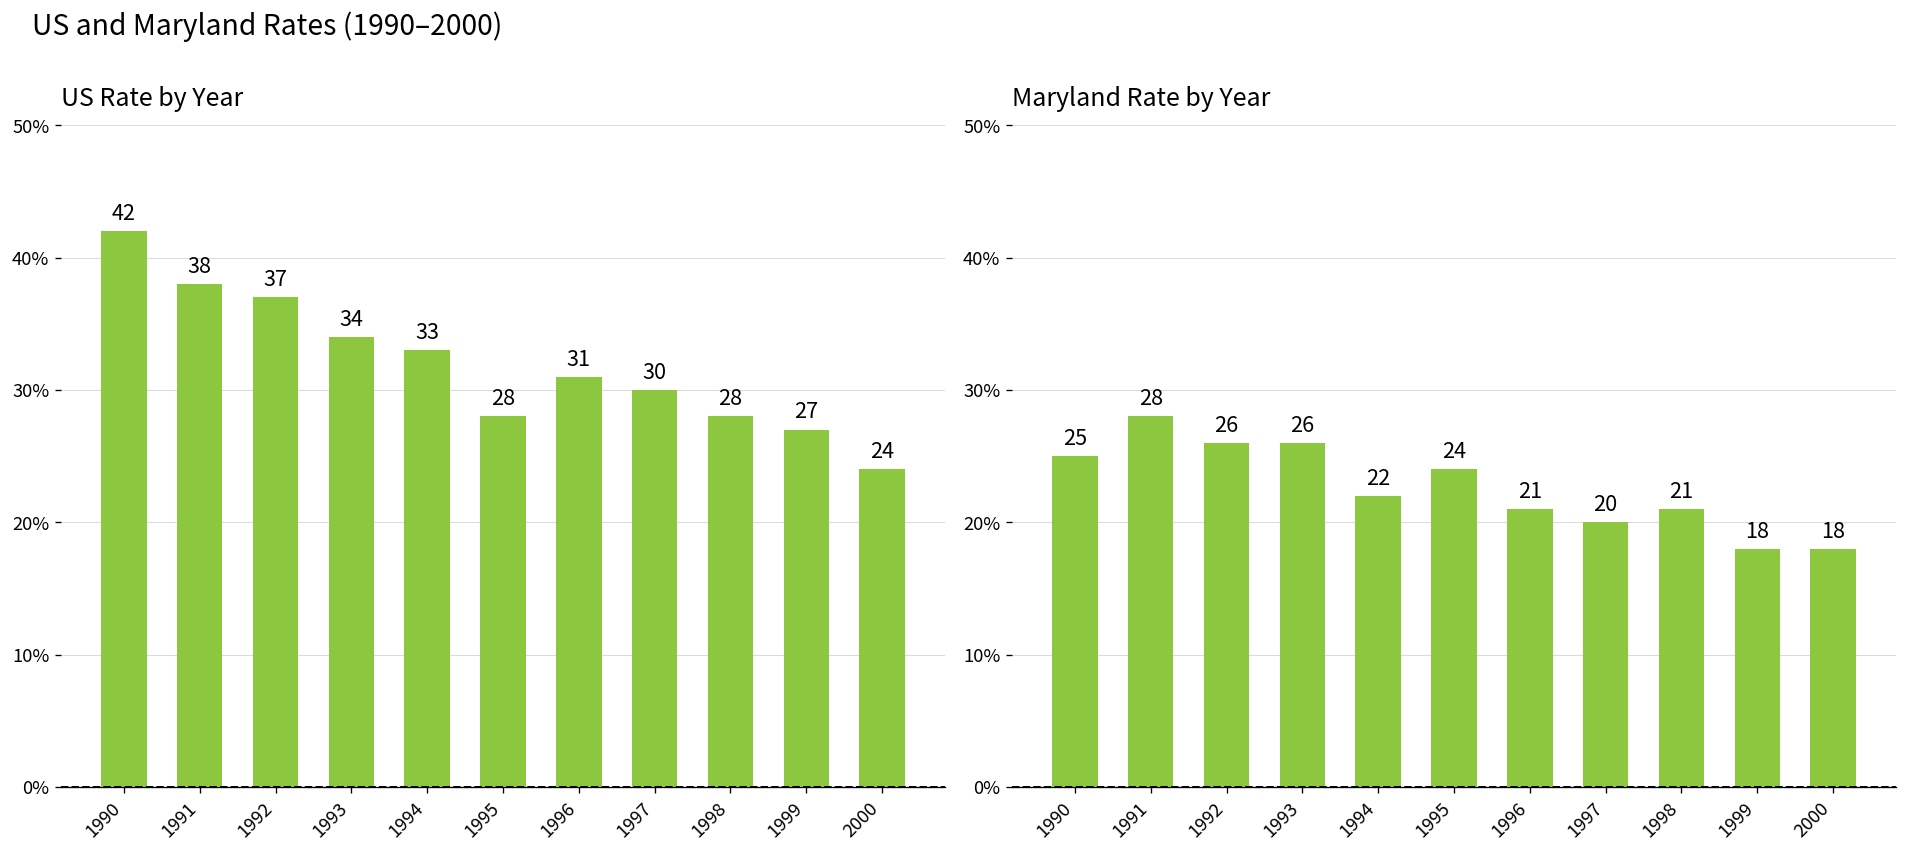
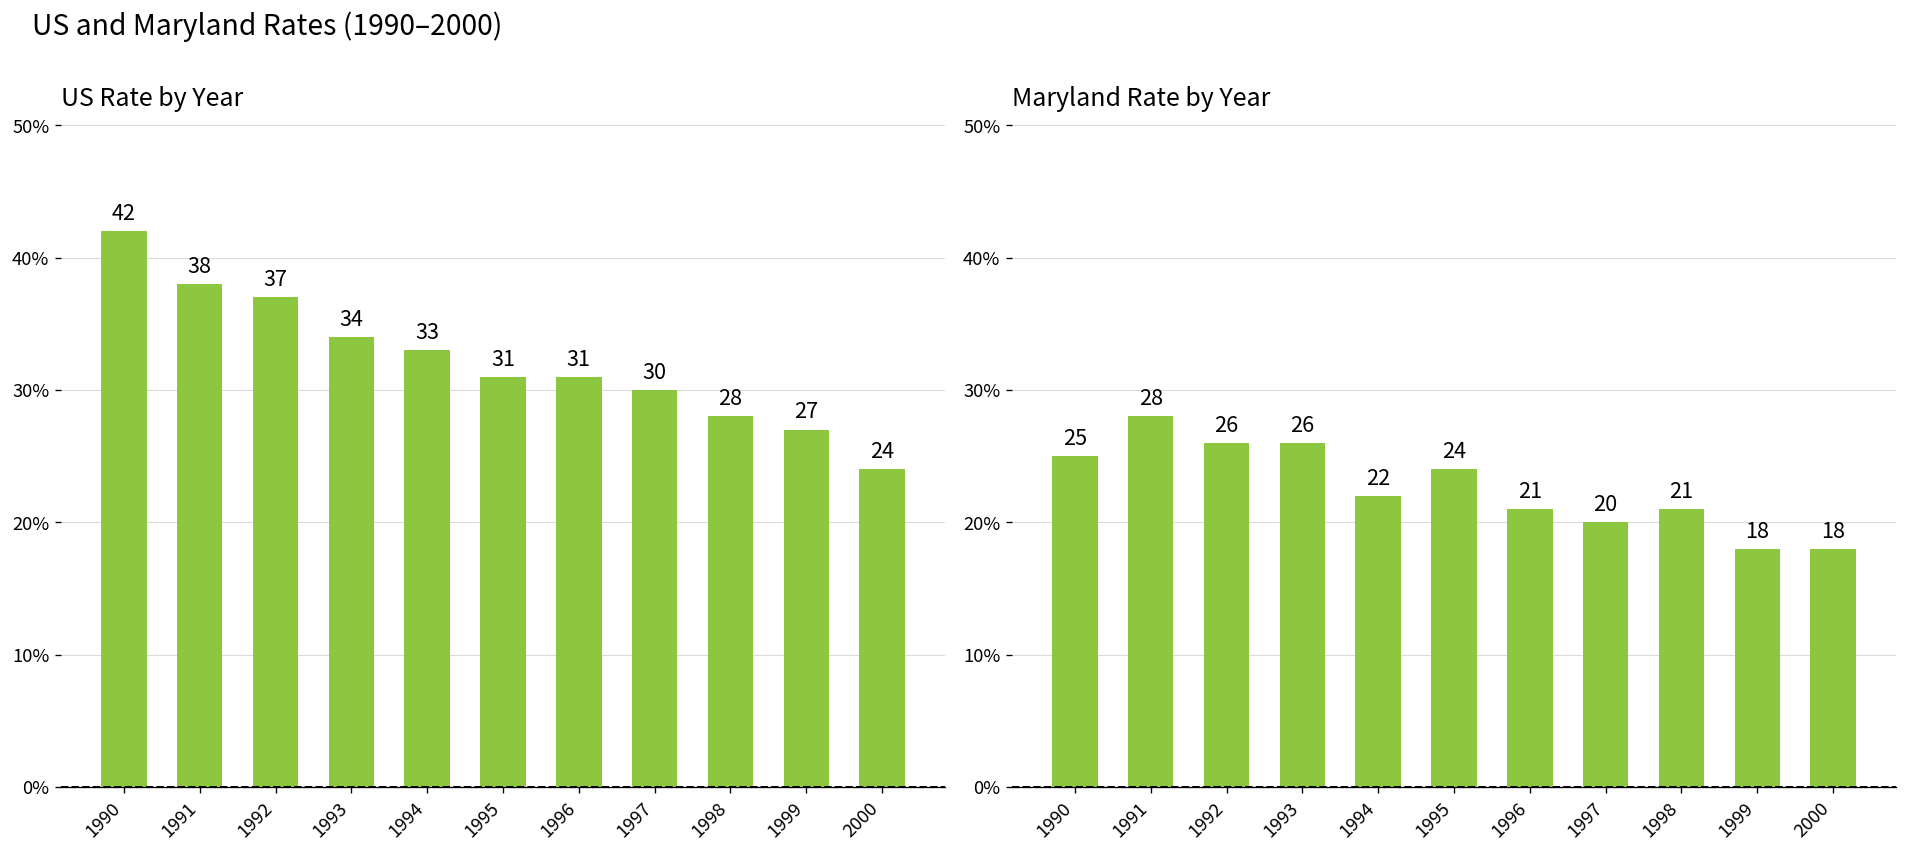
US Rate by Year, 1995: 28 -> 31
